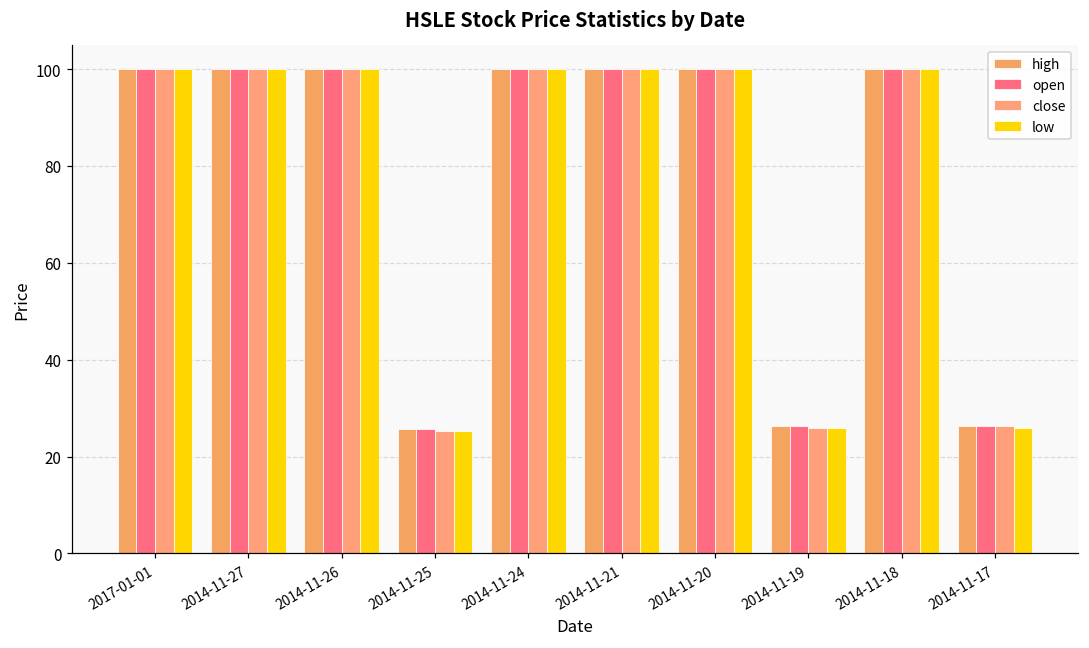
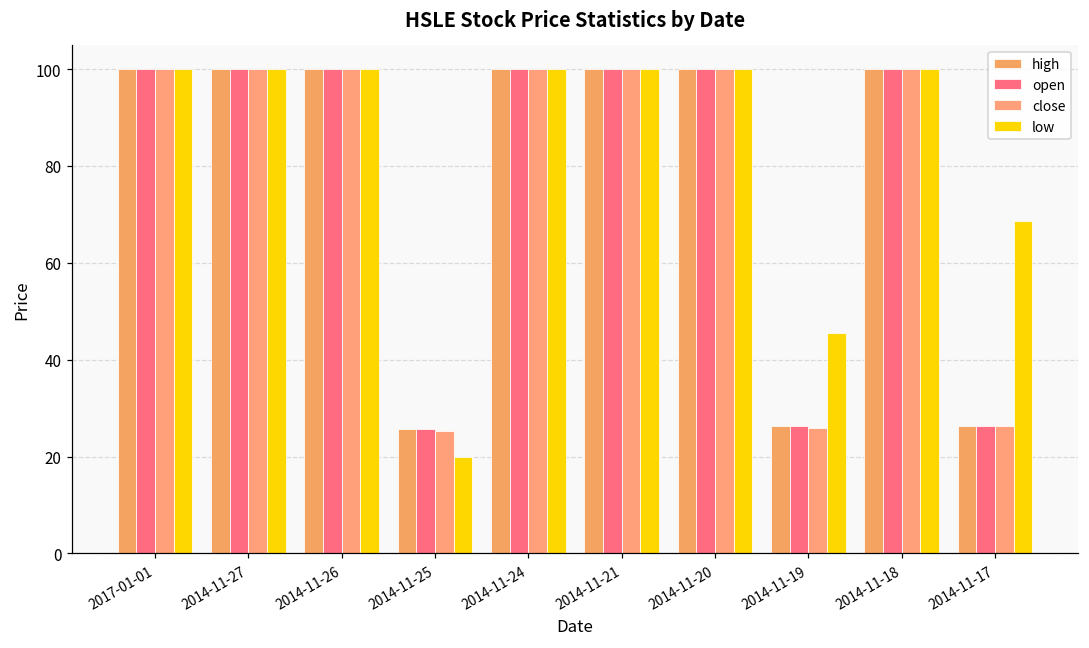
low, 2014-11-25: 25 -> 20
low, 2014-11-19: 26 -> 46
low, 2014-11-17: 26 -> 69
